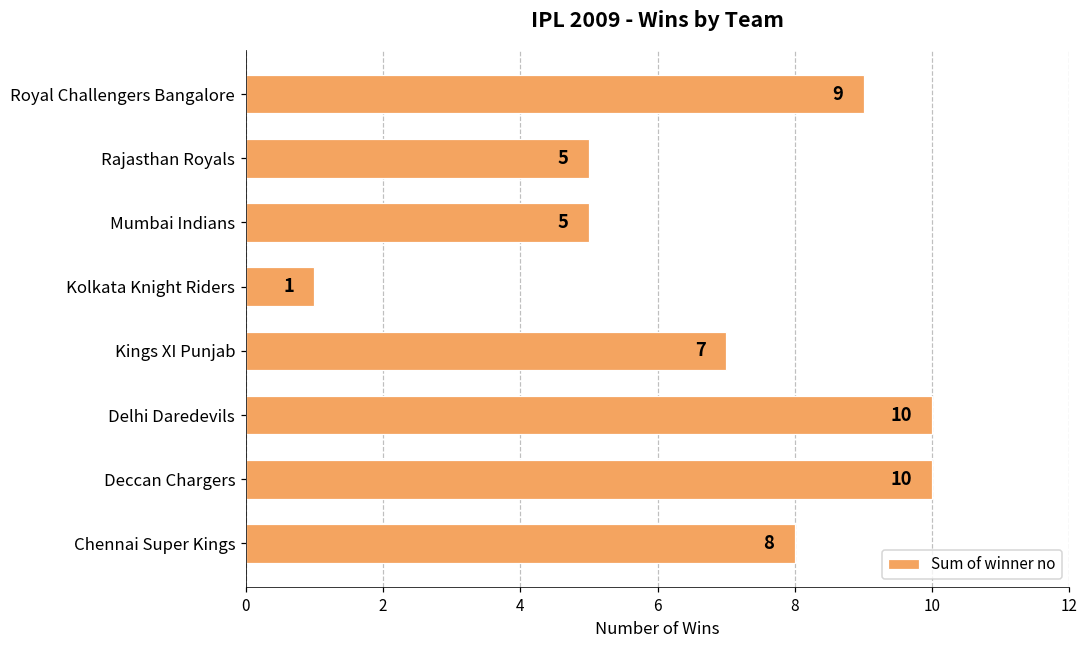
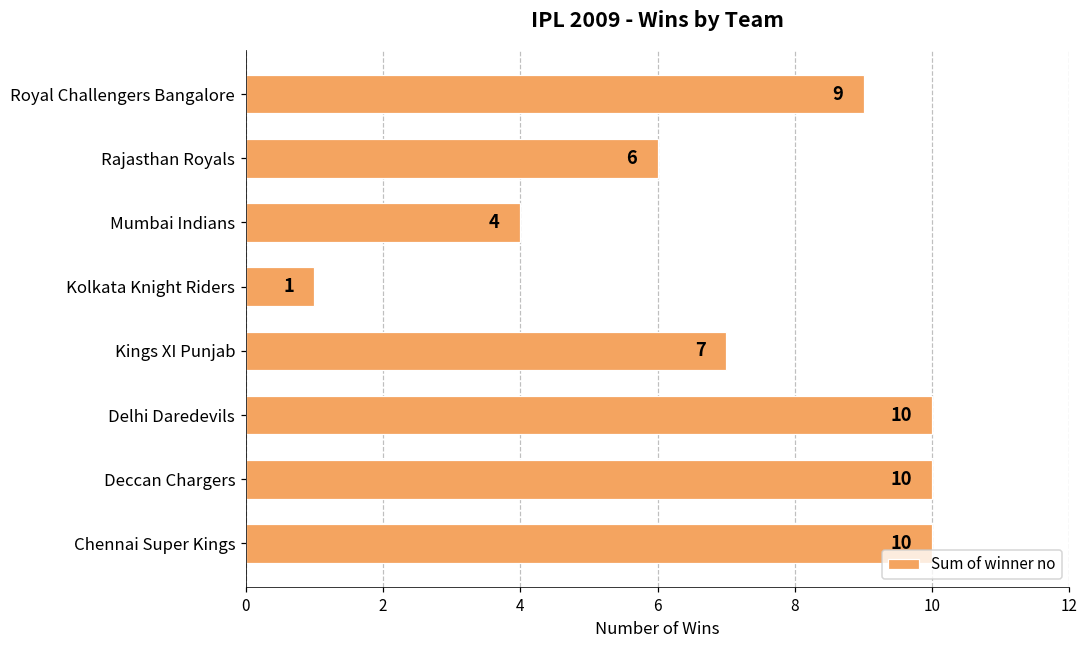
Rajasthan Royals: 5 -> 6
Mumbai Indians: 5 -> 4
Chennai Super Kings: 8 -> 10
